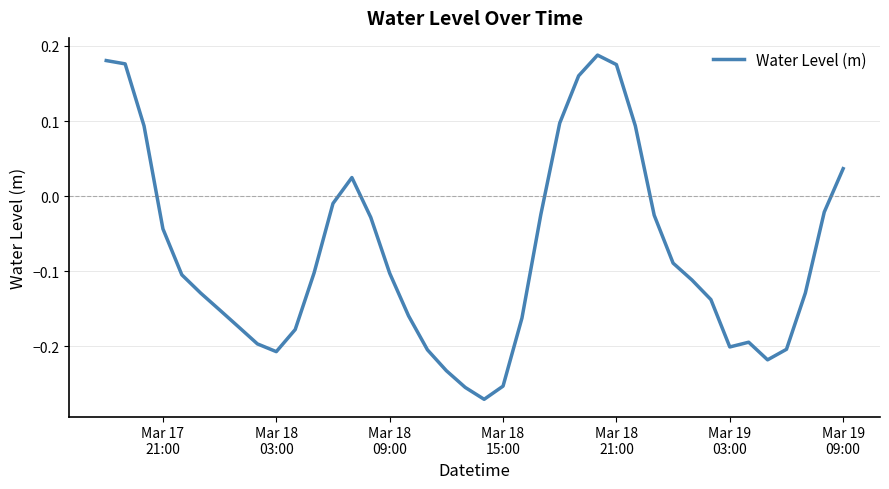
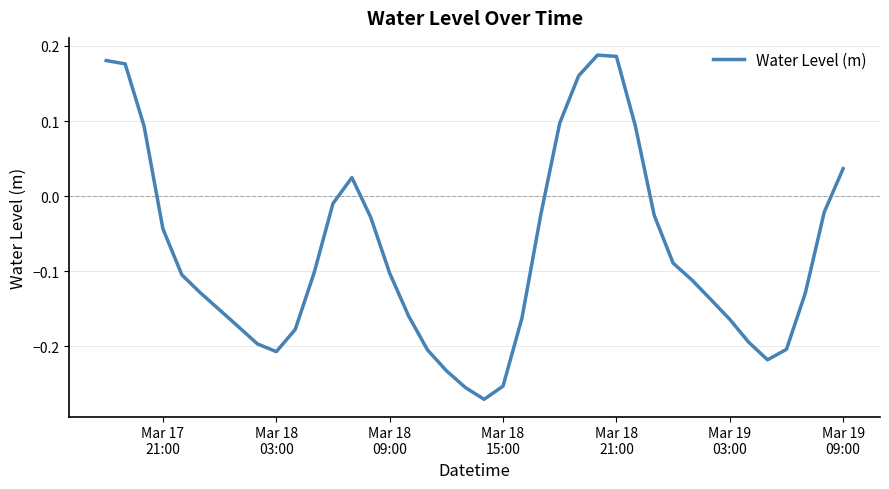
Mar 18 21:00: 0.18 -> 0.19
Mar 19 03:00: -0.20 -> -0.16
